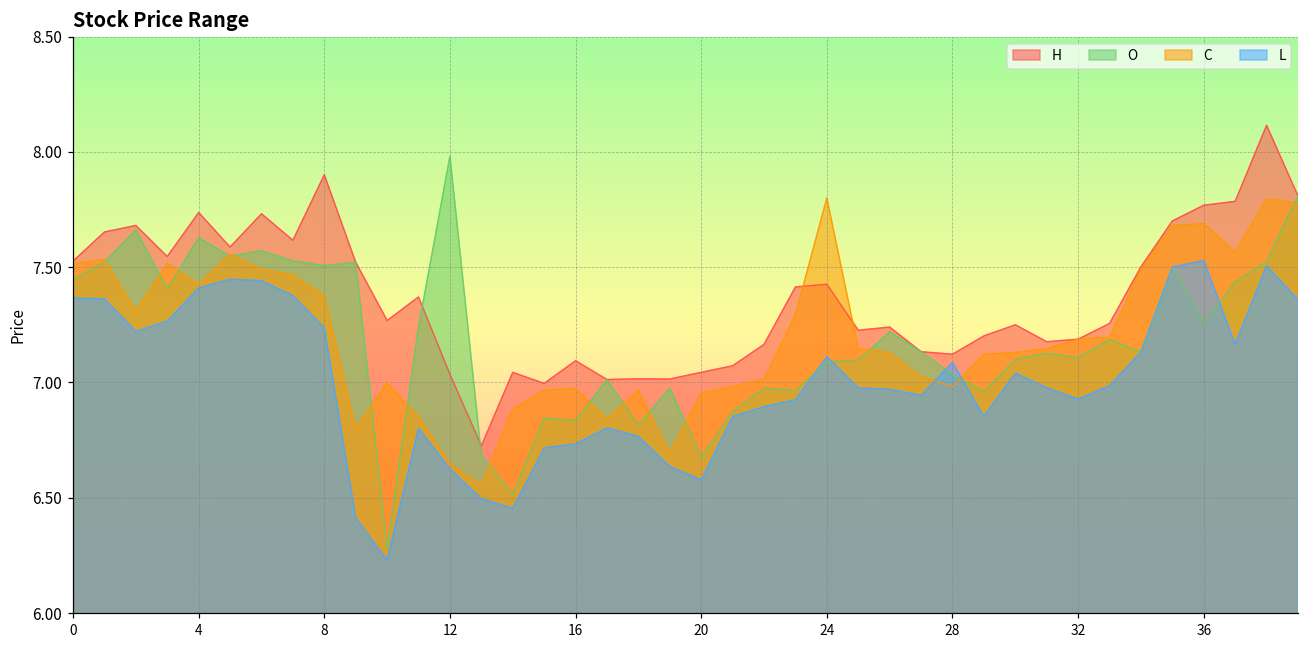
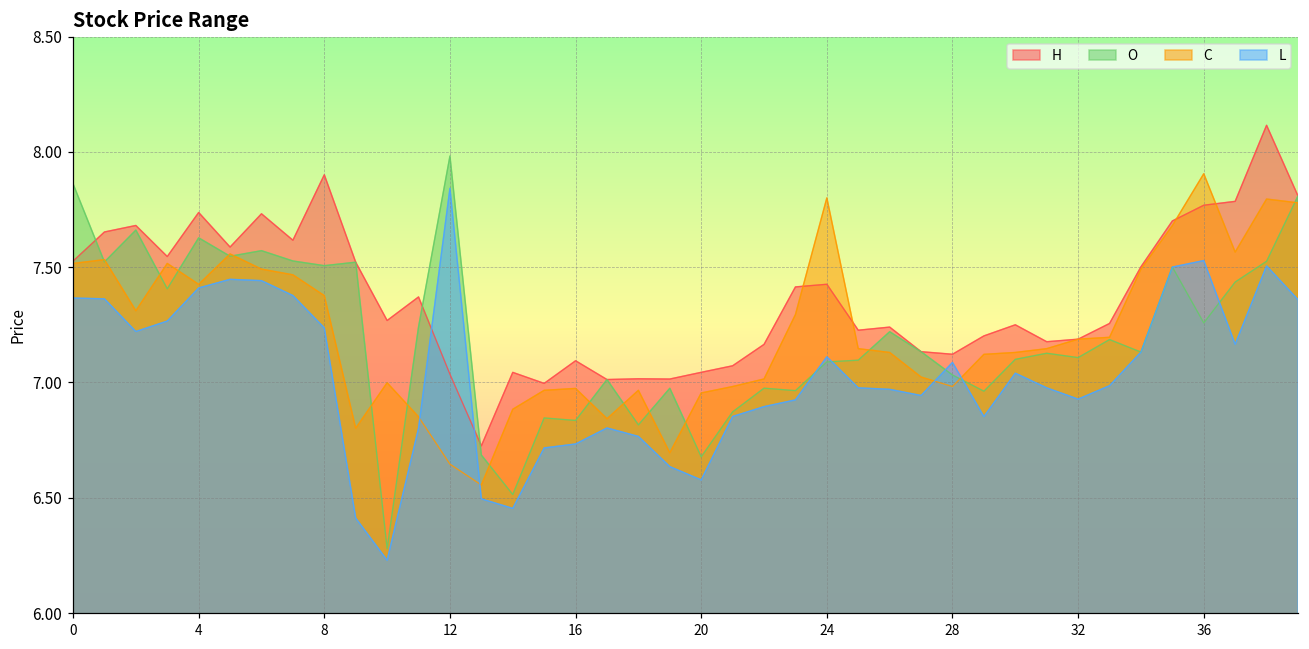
O, 0: 7.45 -> 7.86
L, 12: 6.63 -> 7.84
C, 36: 7.69 -> 7.91
